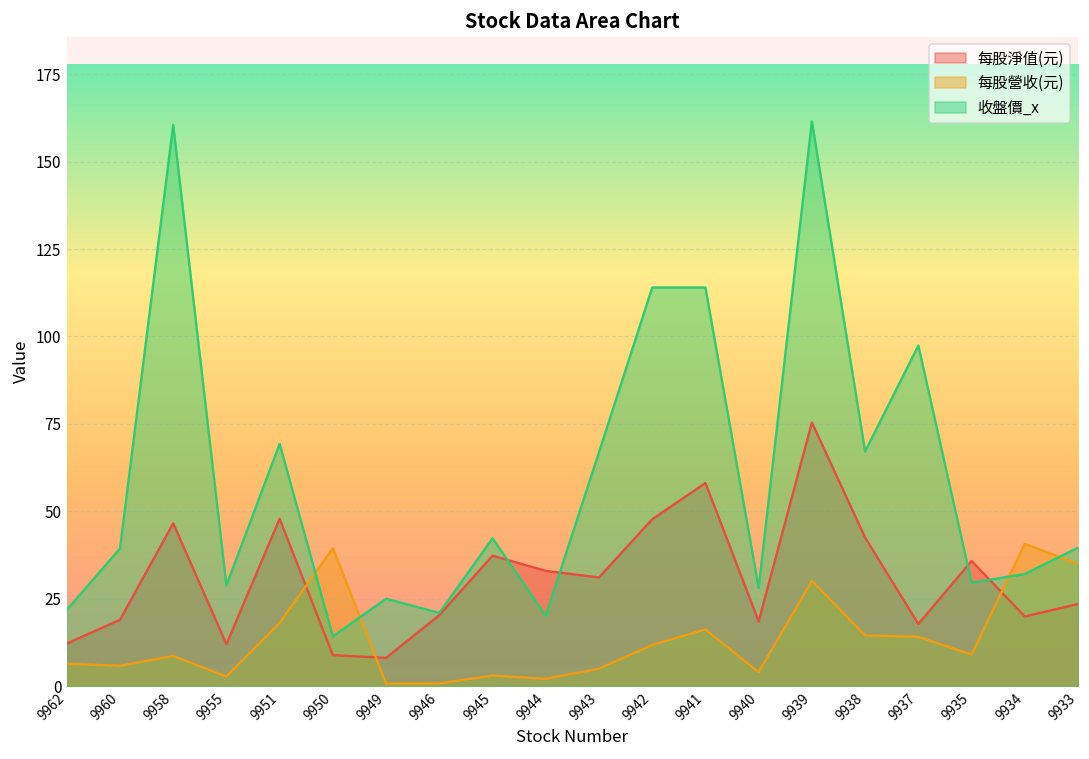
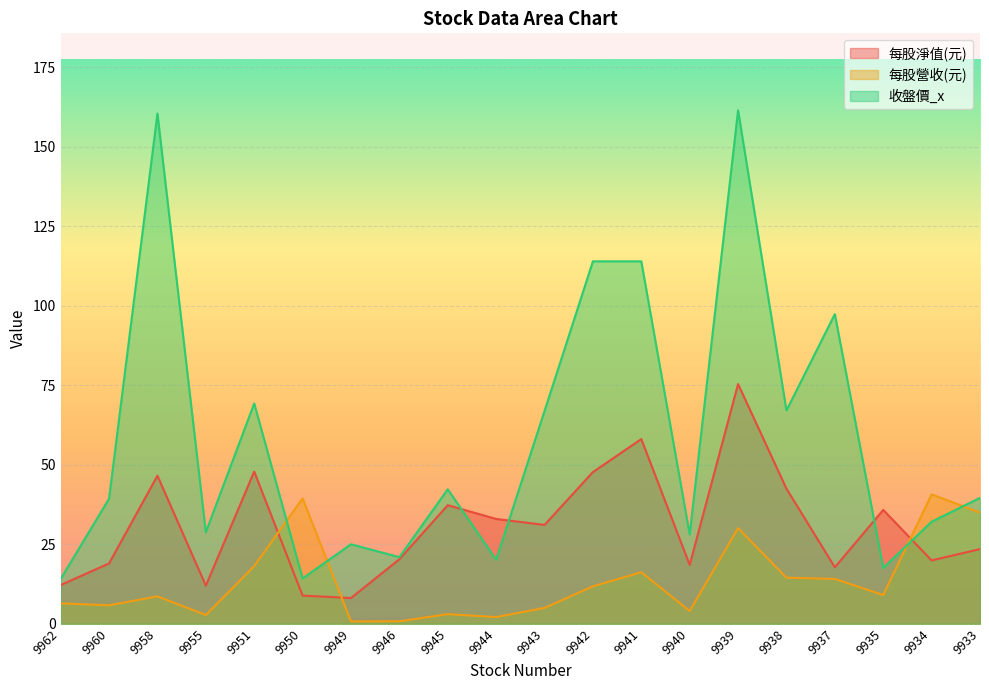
收盤價_x, 9962: 22 -> 14
收盤價_x, 9935: 30 -> 18
